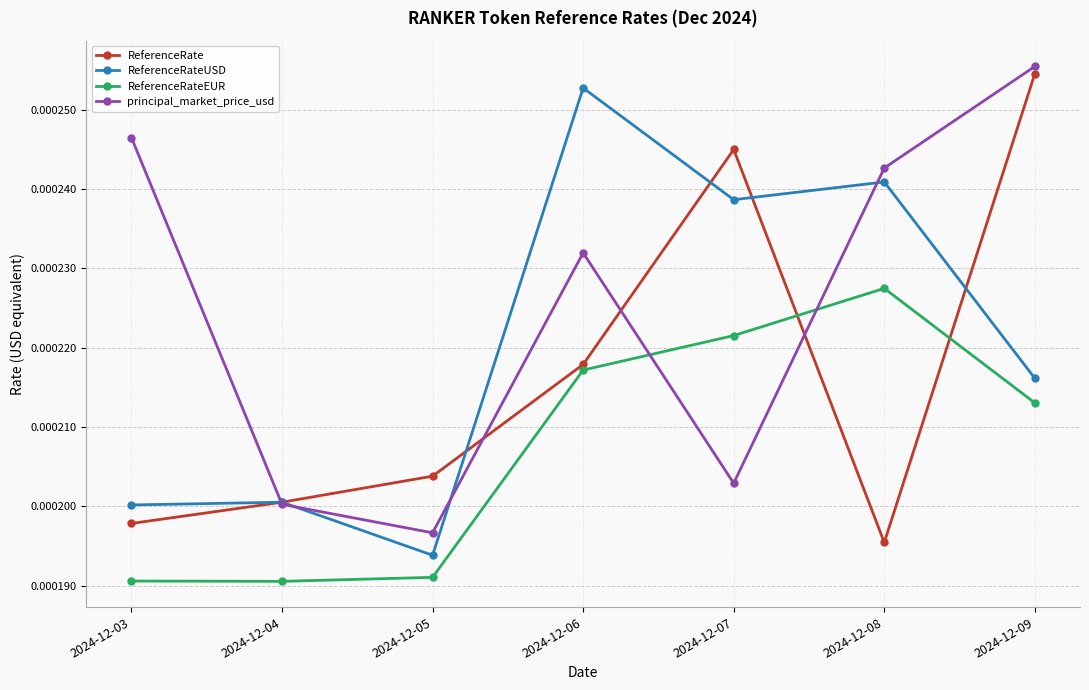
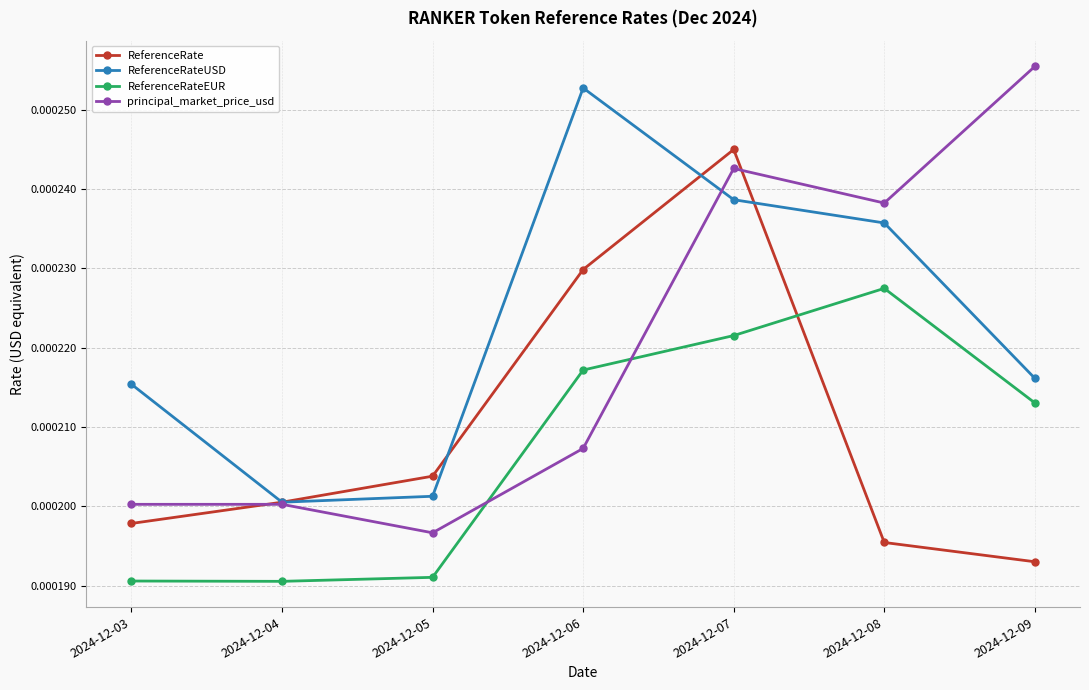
ReferenceRateUSD, 2024-12-03: 0.000200 -> 0.000215
principal_market_price_usd, 2024-12-03: 0.000246 -> 0.000200
ReferenceRateUSD, 2024-12-05: 0.000194 -> 0.000201
ReferenceRate, 2024-12-06: 0.000218 -> 0.000230
principal_market_price_usd, 2024-12-06: 0.000232 -> 0.000207
principal_market_price_usd, 2024-12-07: 0.000203 -> 0.000243
ReferenceRateUSD, 2024-12-08: 0.000241 -> 0.000236
principal_market_price_usd, 2024-12-08: 0.000243 -> 0.000238
ReferenceRate, 2024-12-09: 0.000255 -> 0.000193
